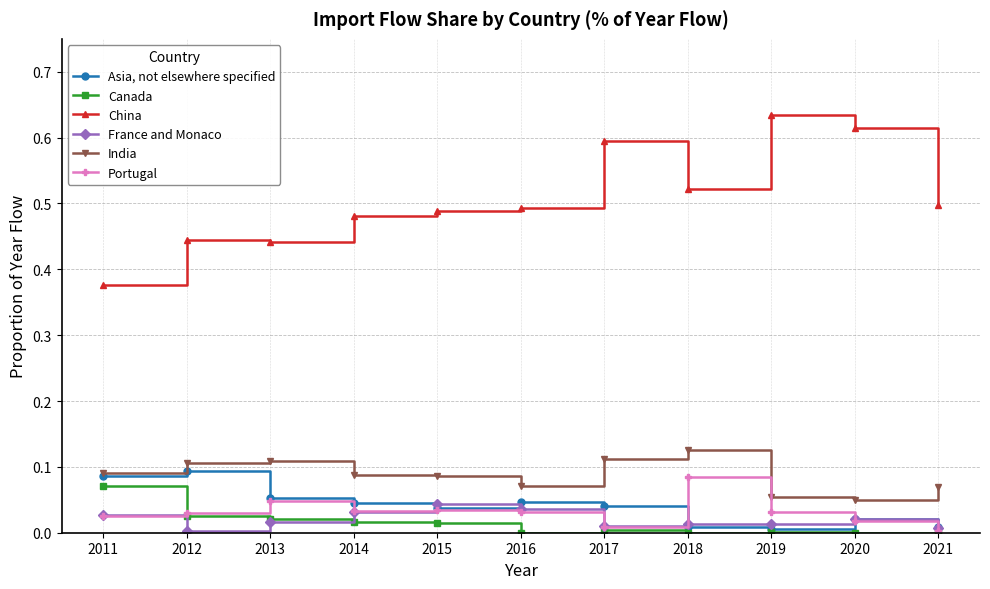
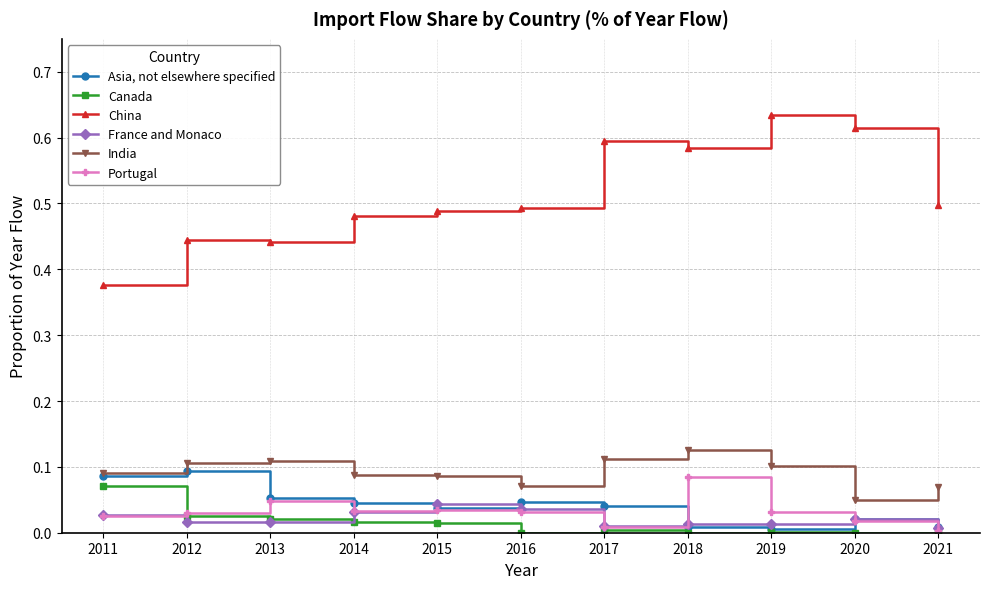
France and Monaco, 2012: 0.00 -> 0.02
China, 2018: 0.52 -> 0.58
India, 2019: 0.05 -> 0.10
